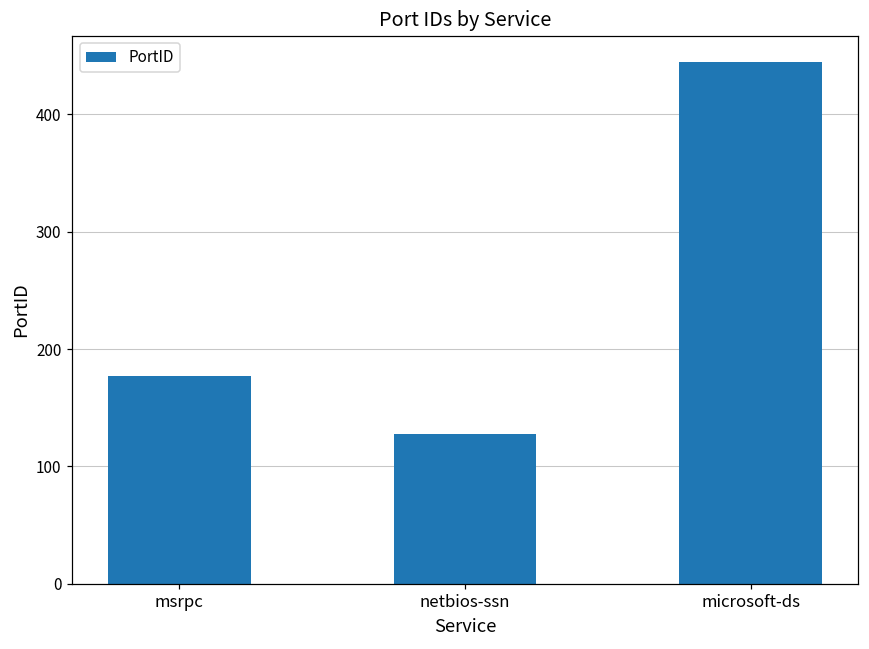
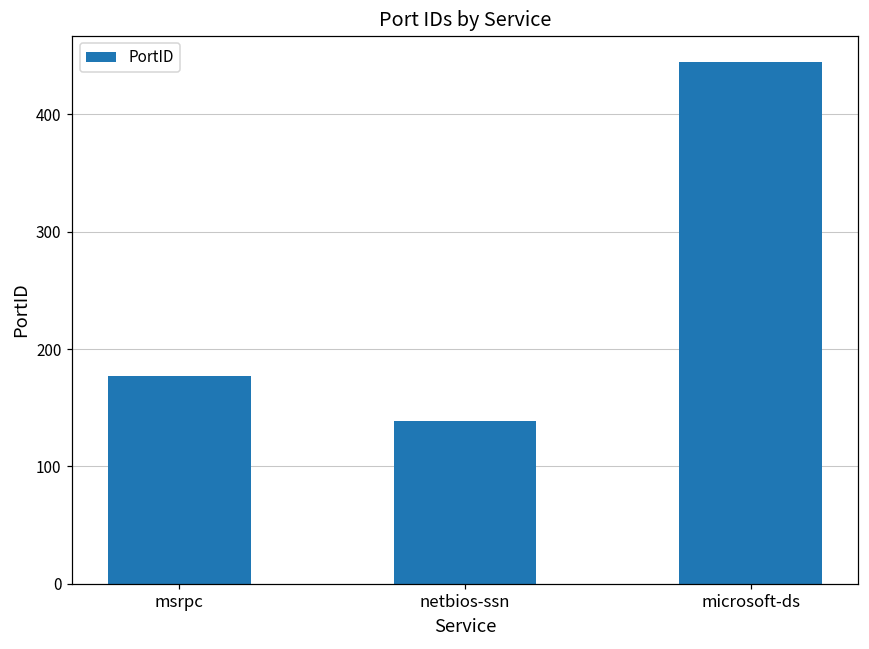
netbios-ssn: 128 -> 139
